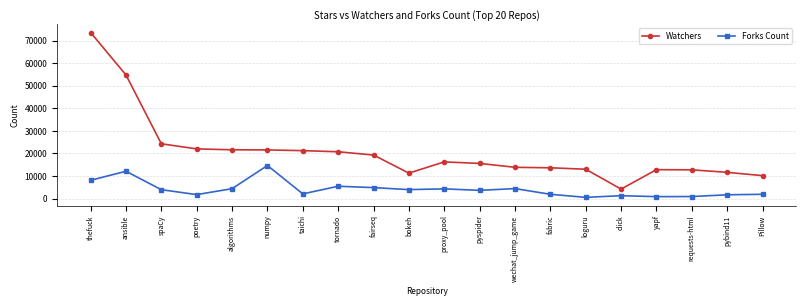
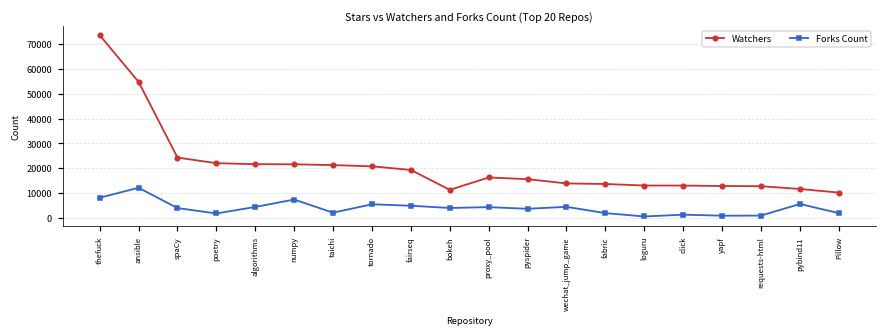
Forks Count, numpy: 15000 -> 7000
Watchers, click: 4000 -> 13000
Forks Count, pybind11: 2000 -> 6000
